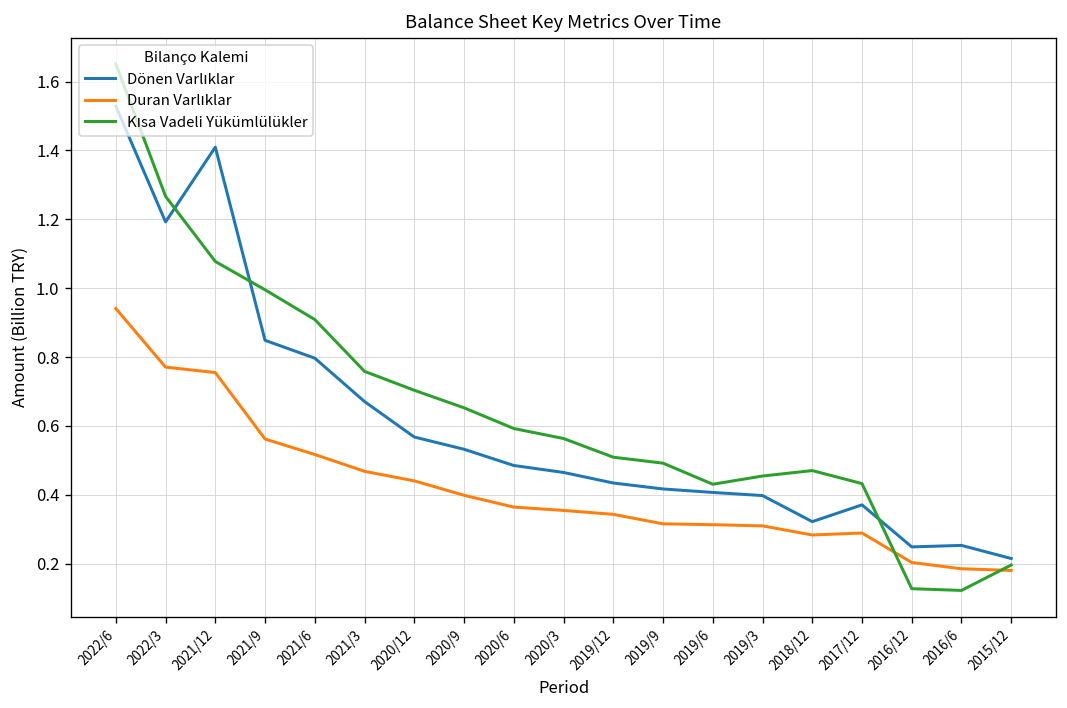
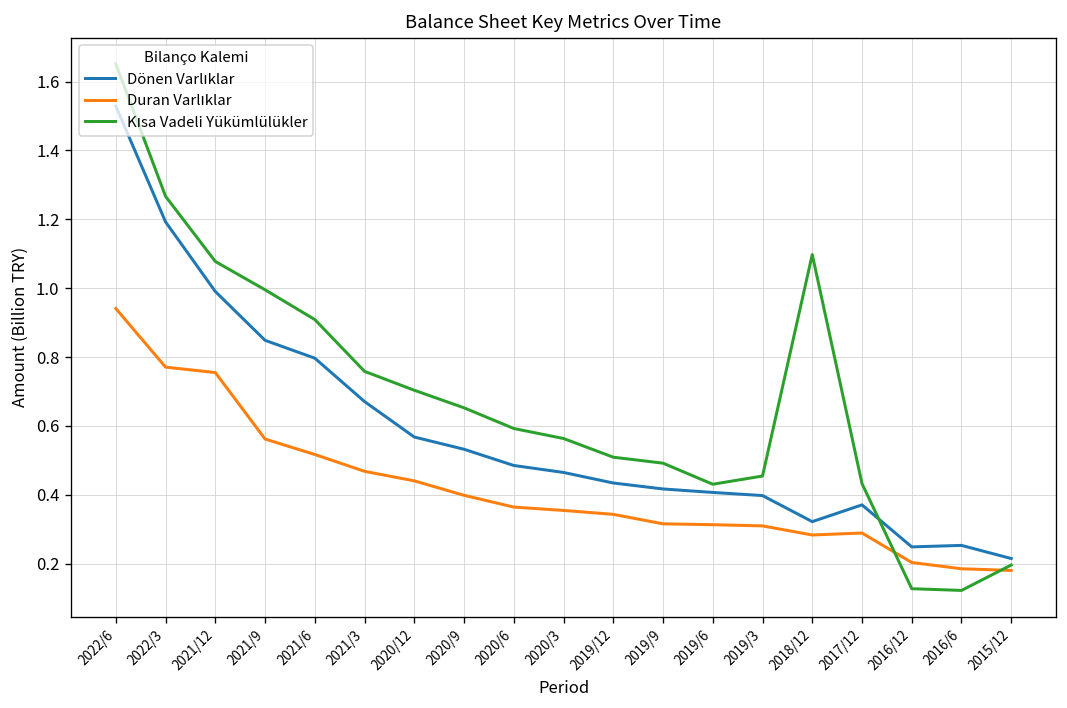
Dönen Varlıklar, 2021/12: 1.41 -> 0.99
Kısa Vadeli Yükümlülükler, 2018/12: 0.47 -> 1.10
